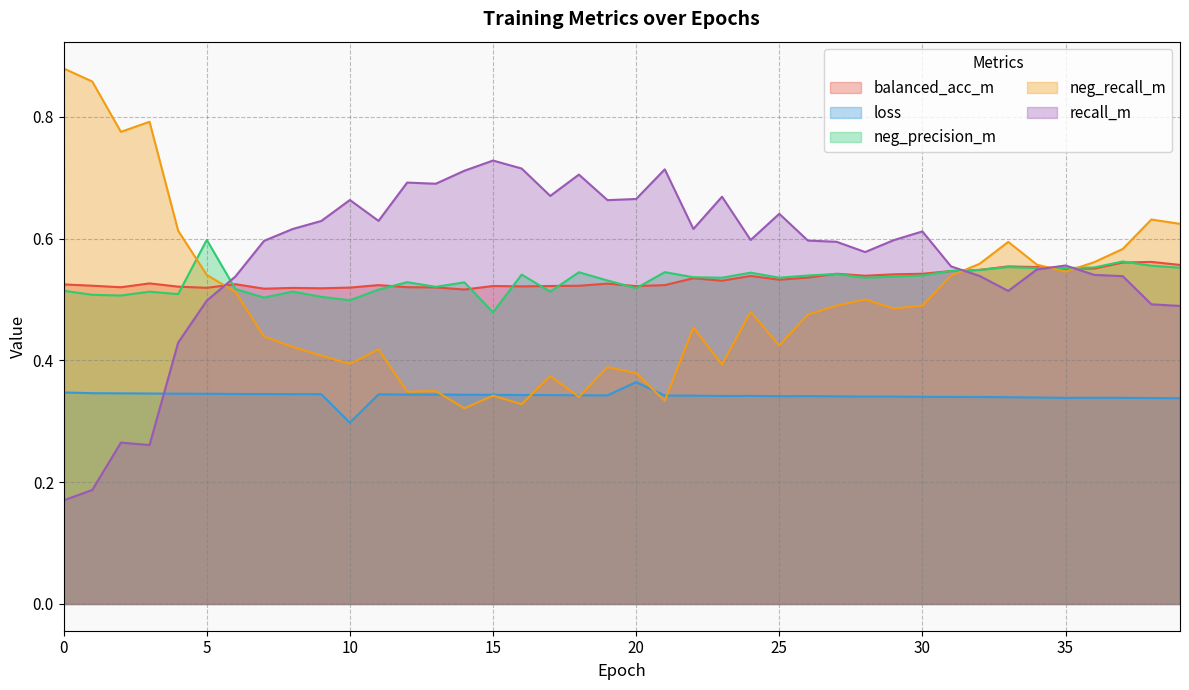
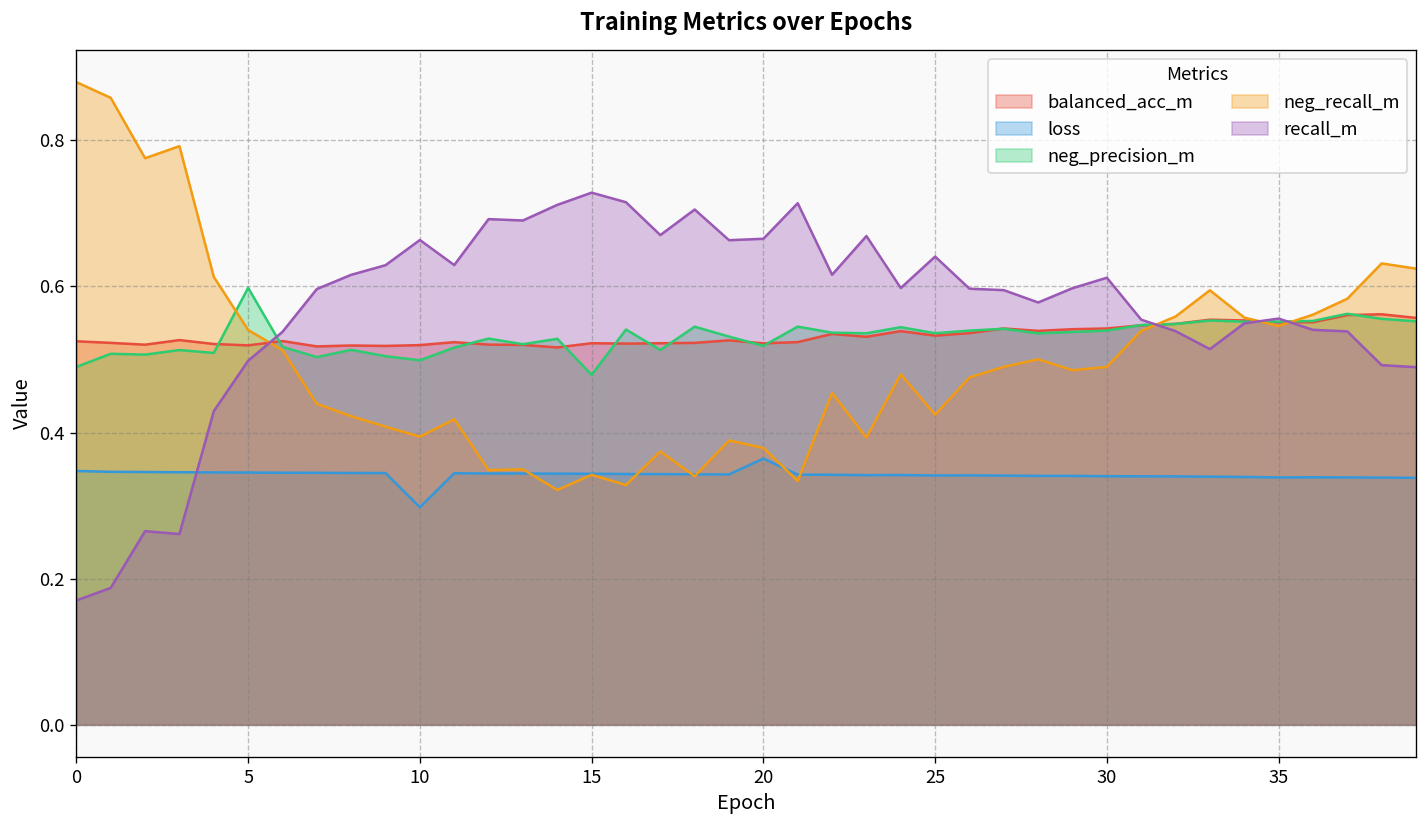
neg_precision_m, 0: 0.51 -> 0.49
